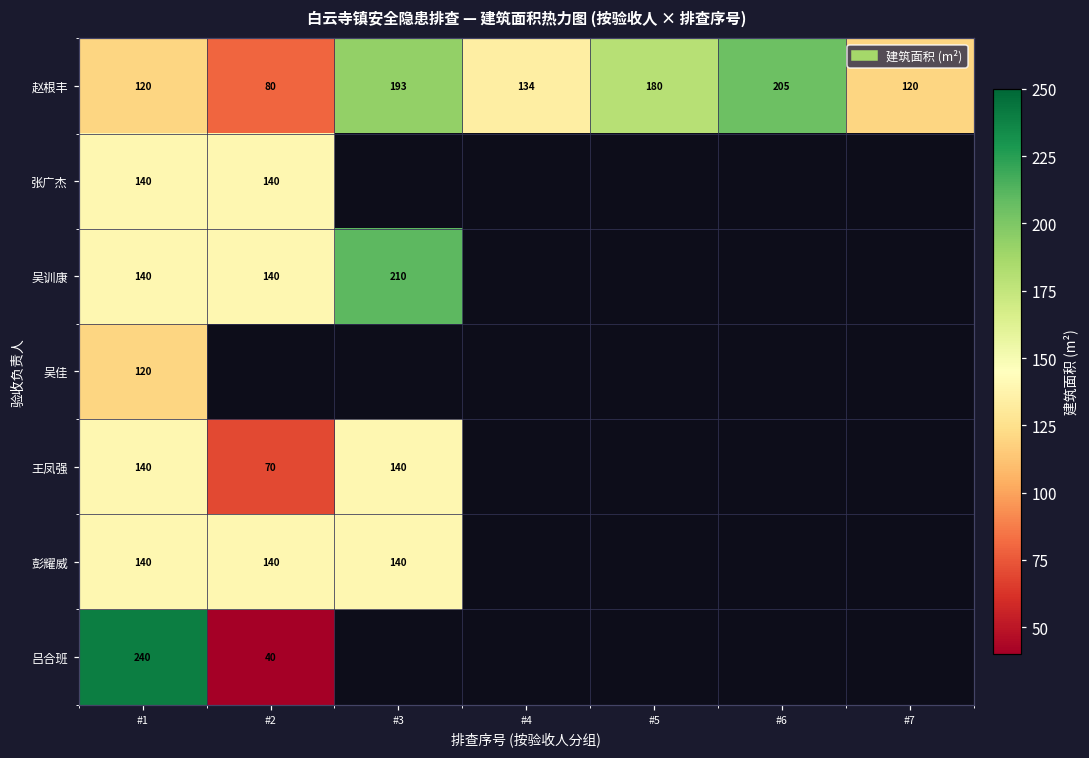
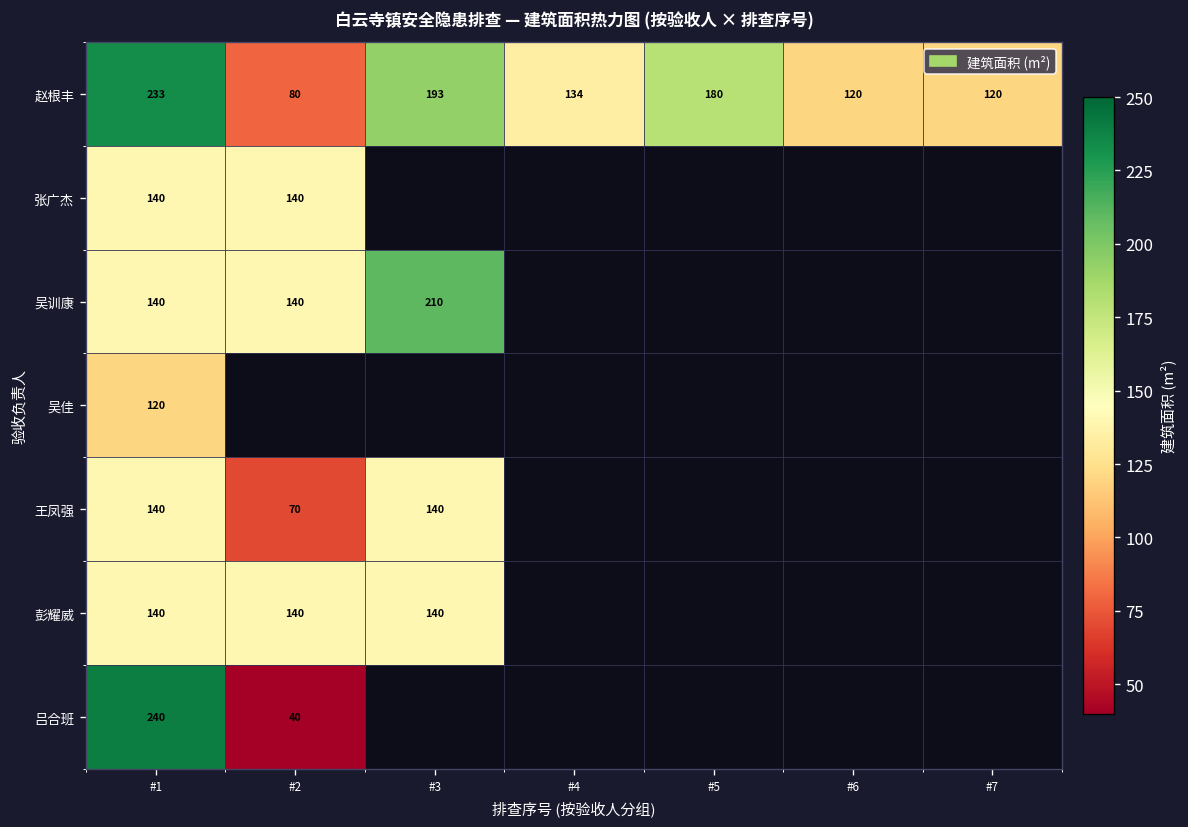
赵根丰, #1: 120 -> 233
赵根丰, #6: 205 -> 120
